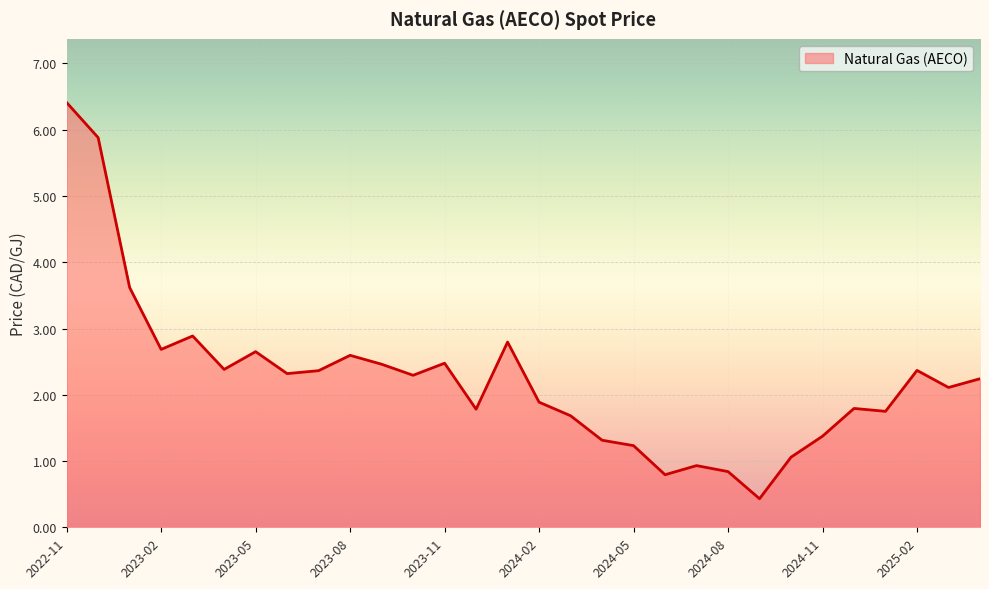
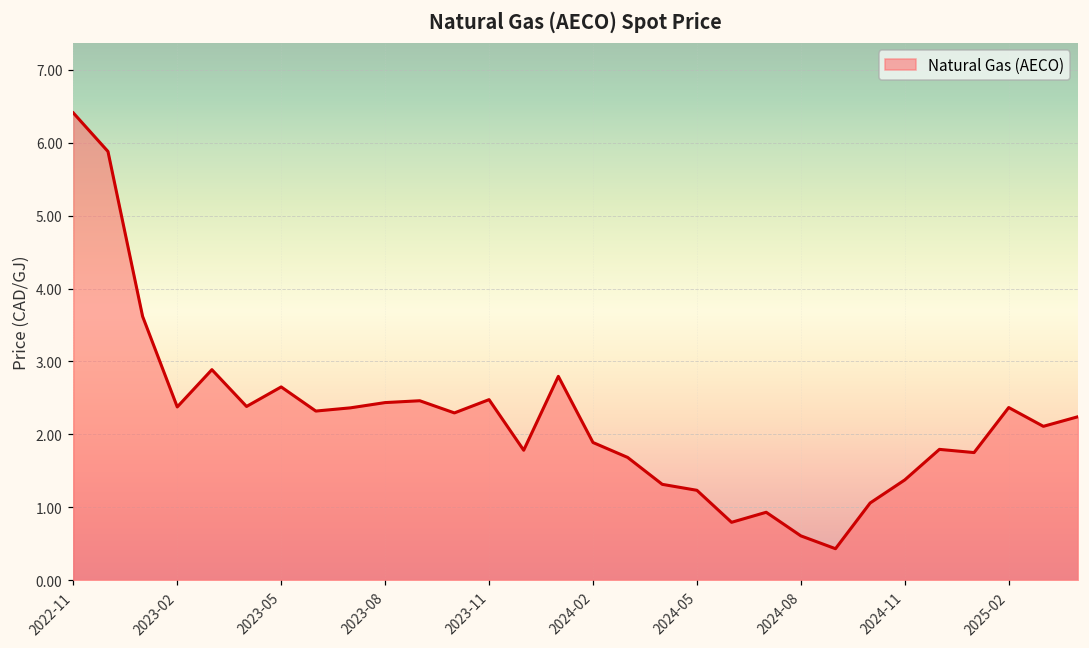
2023-02: 2.7 -> 2.4
2023-08: 2.6 -> 2.4
2024-08: 0.8 -> 0.6
